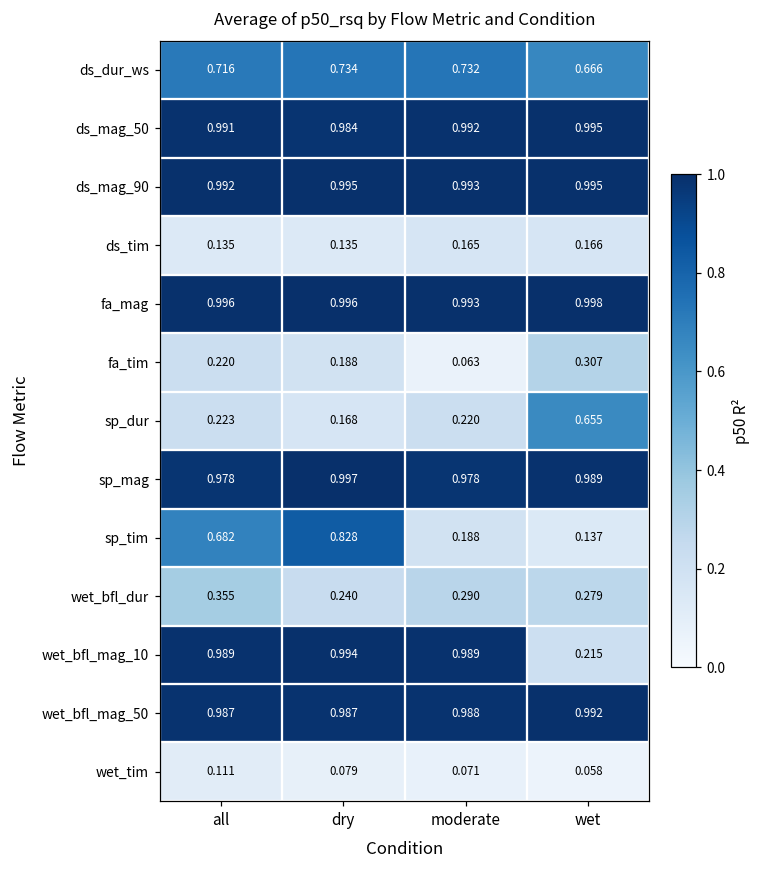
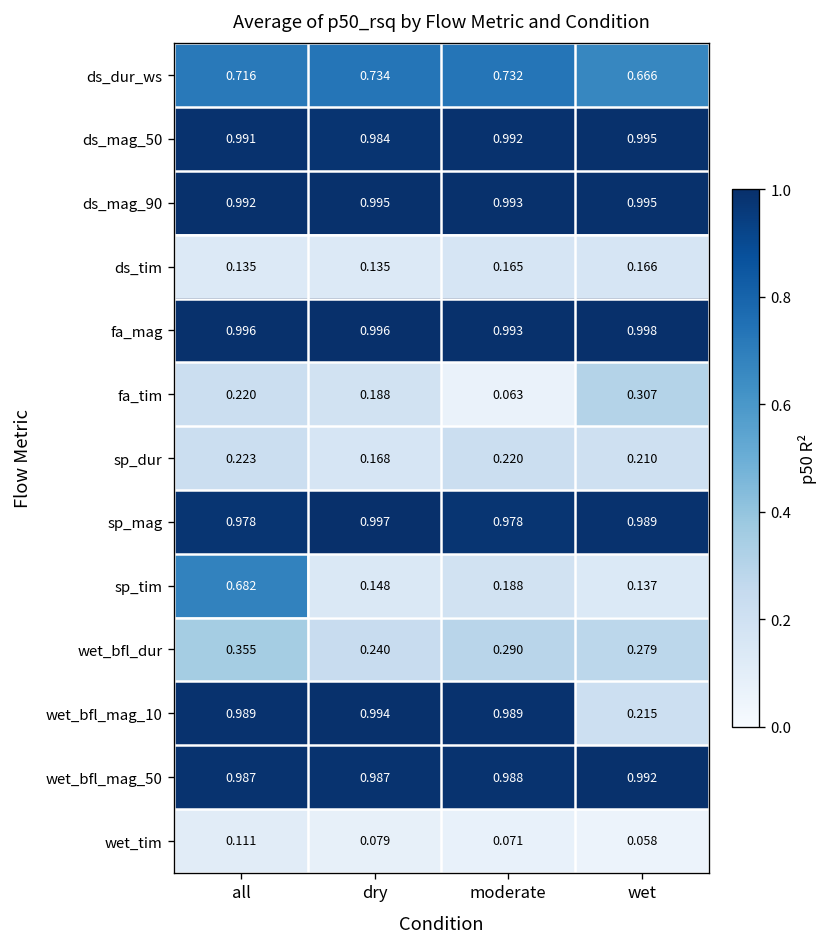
sp_dur, wet: 0.655 -> 0.210
sp_tim, dry: 0.828 -> 0.148
